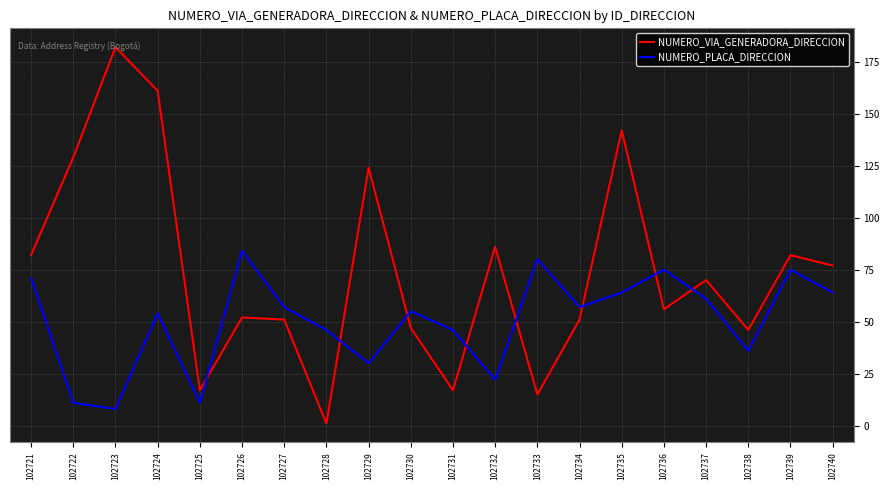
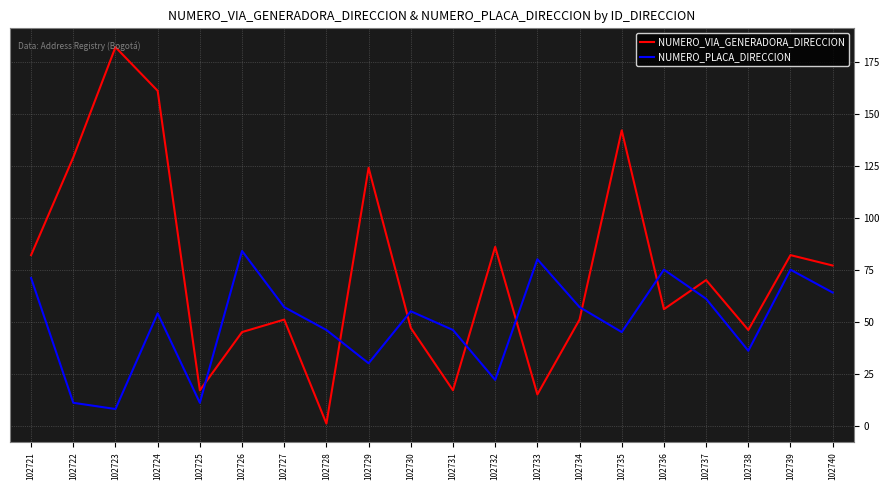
NUMERO_VIA_GENERADORA_DIRECCION, 102726: 52 -> 45
NUMERO_PLACA_DIRECCION, 102735: 64 -> 45
